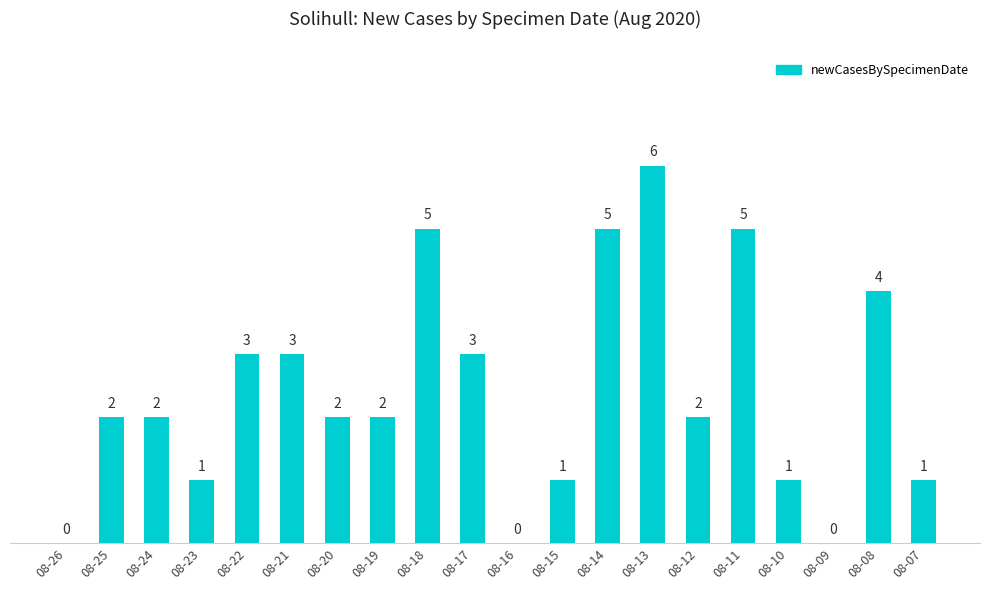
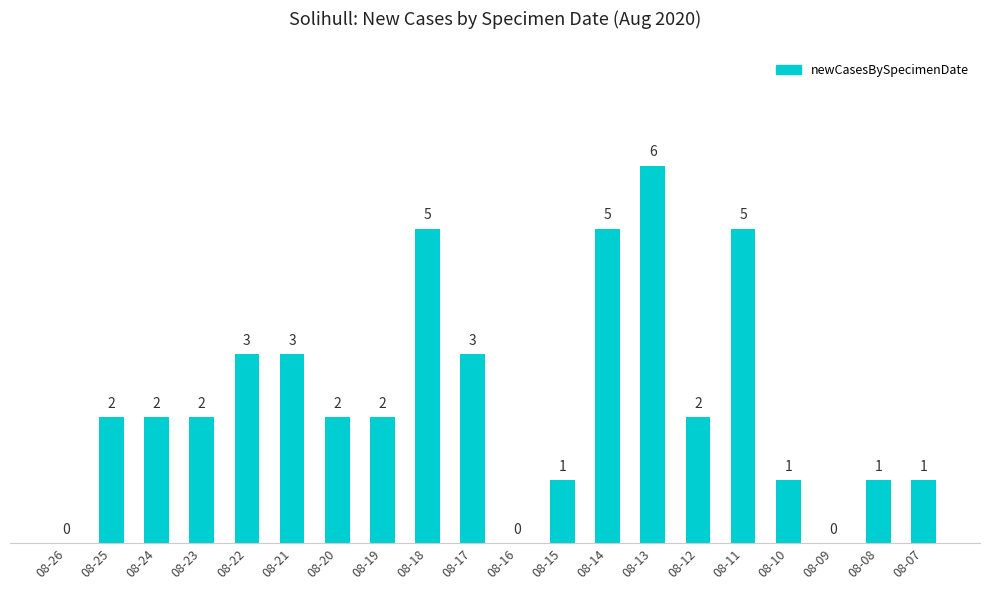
08-23: 1 -> 2
08-08: 4 -> 1
